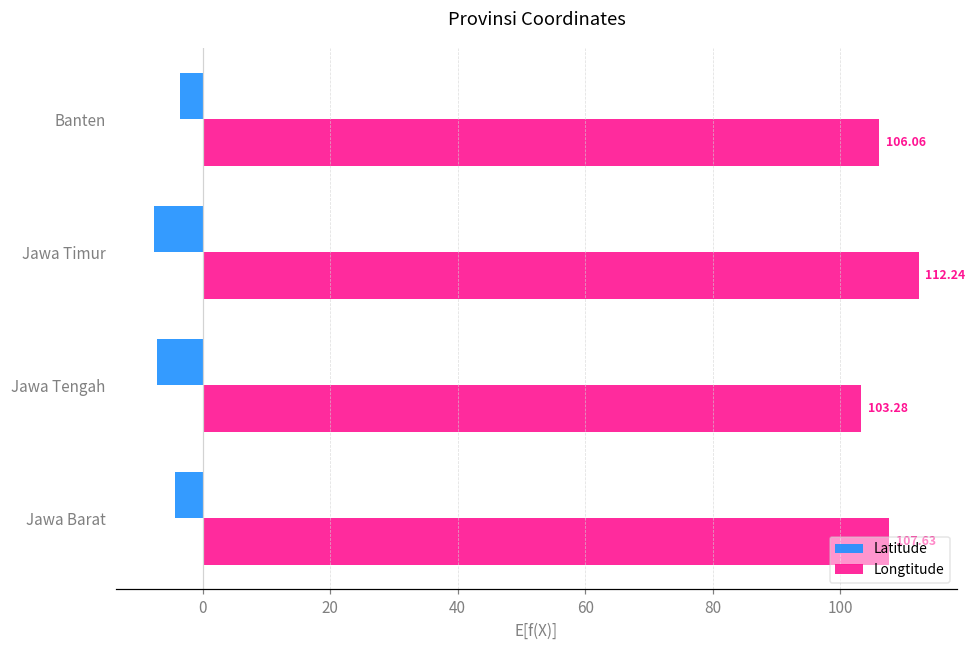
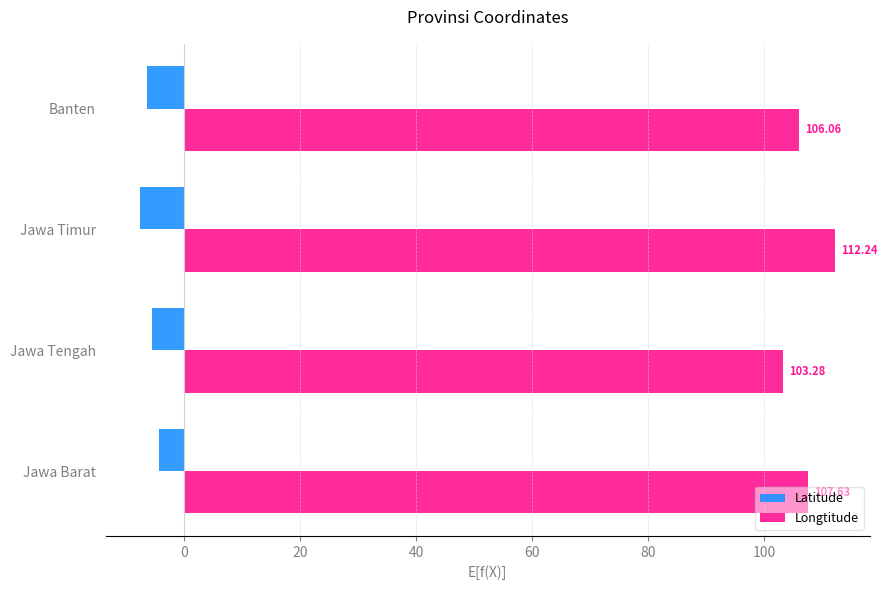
Latitude, Banten: -4 -> -6
Latitude, Jawa Tengah: -7 -> -5
